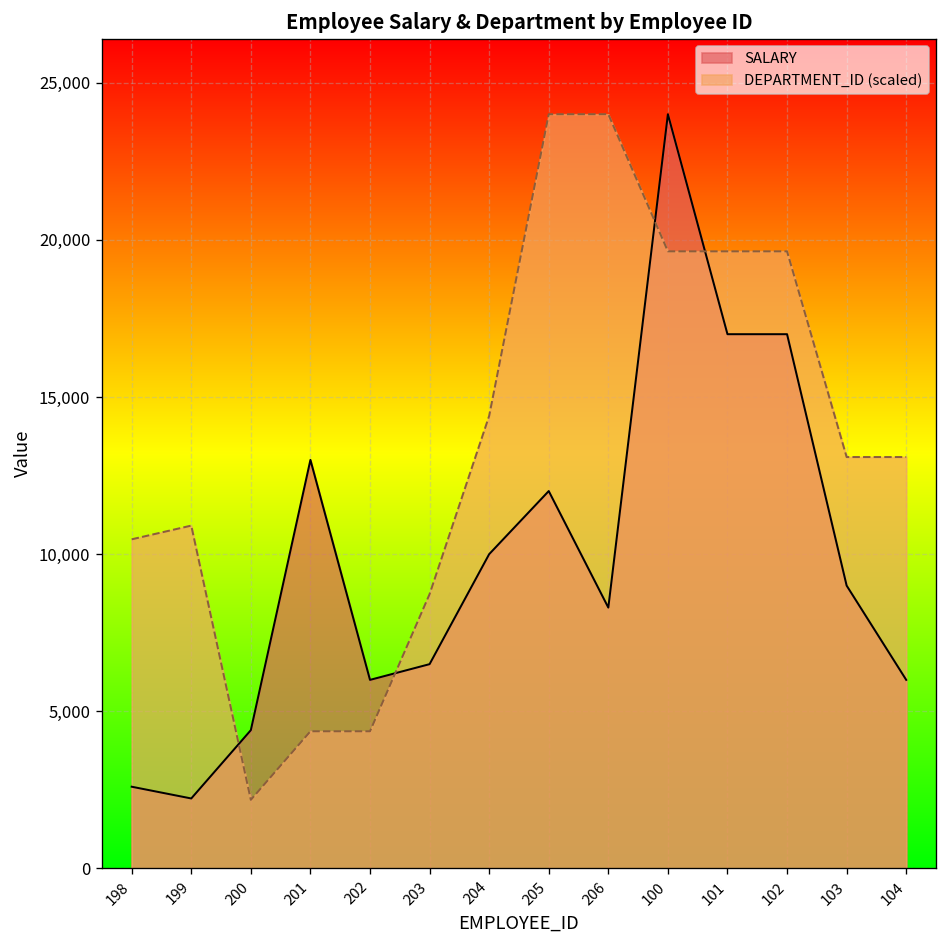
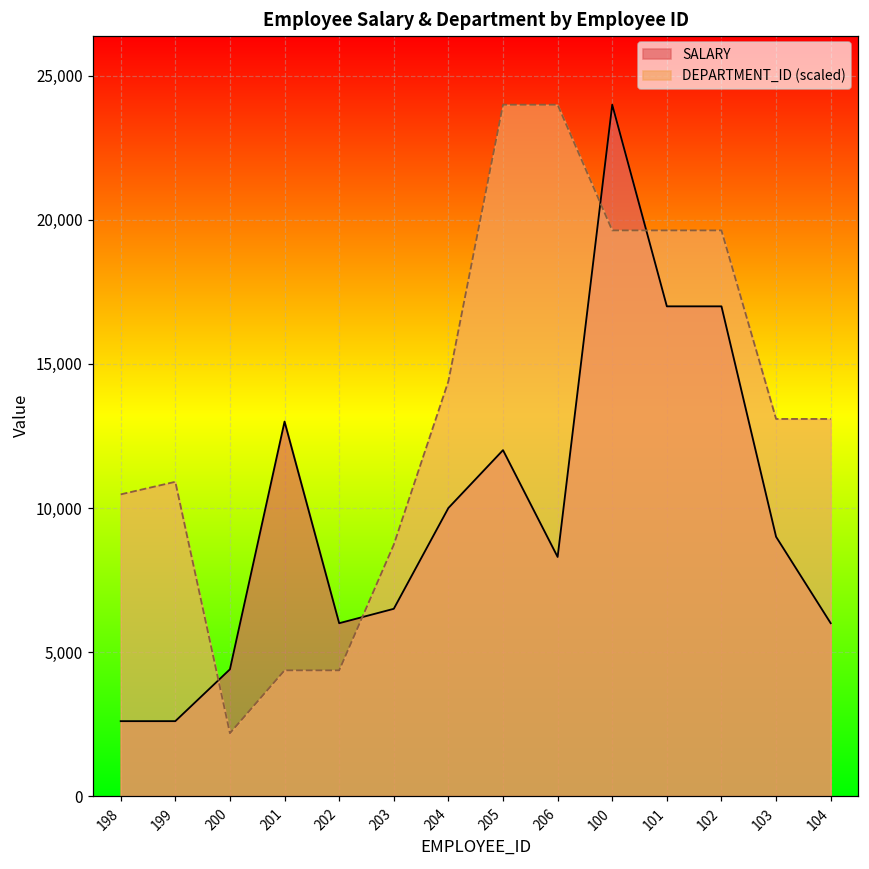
SALARY, 199: 2,200 -> 2,600
